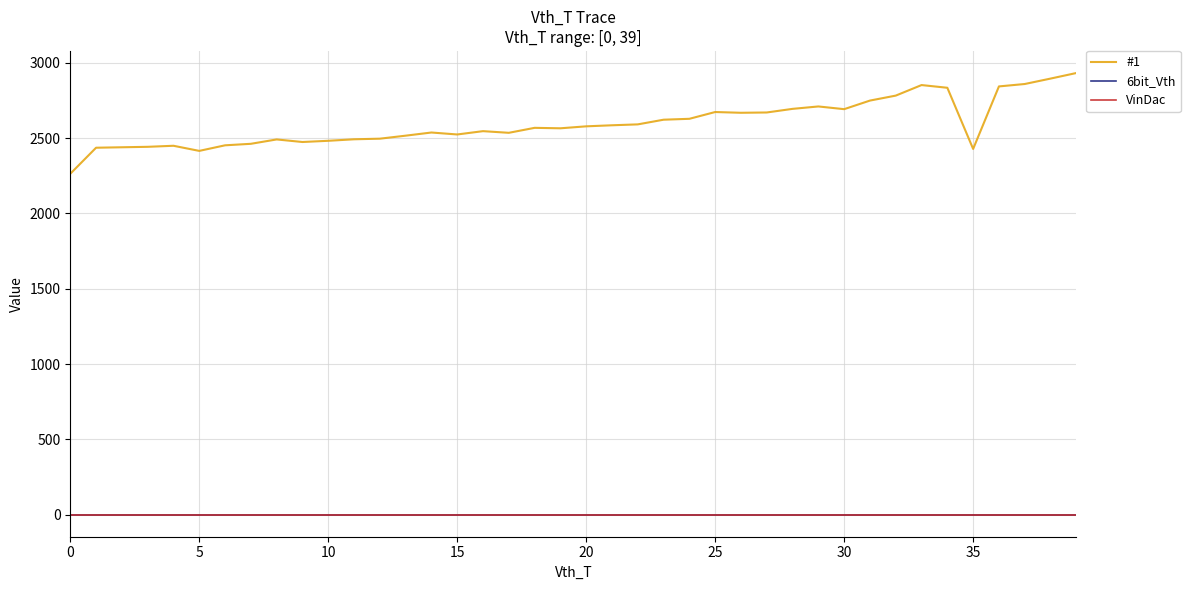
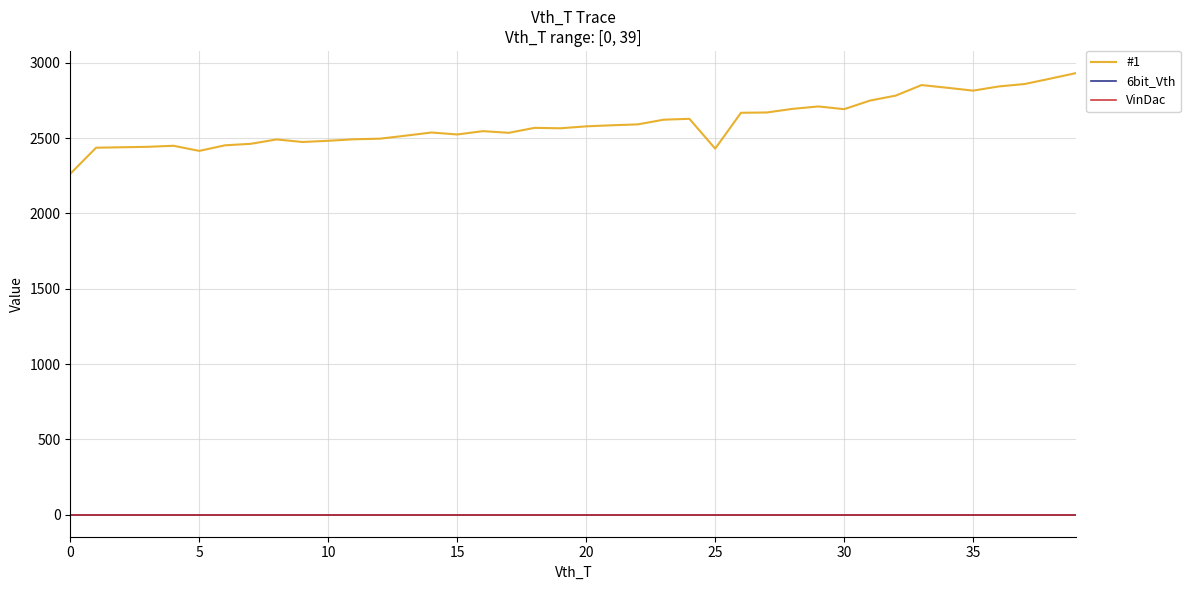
#1, 25: 2670 -> 2430
#1, 35: 2430 -> 2820
